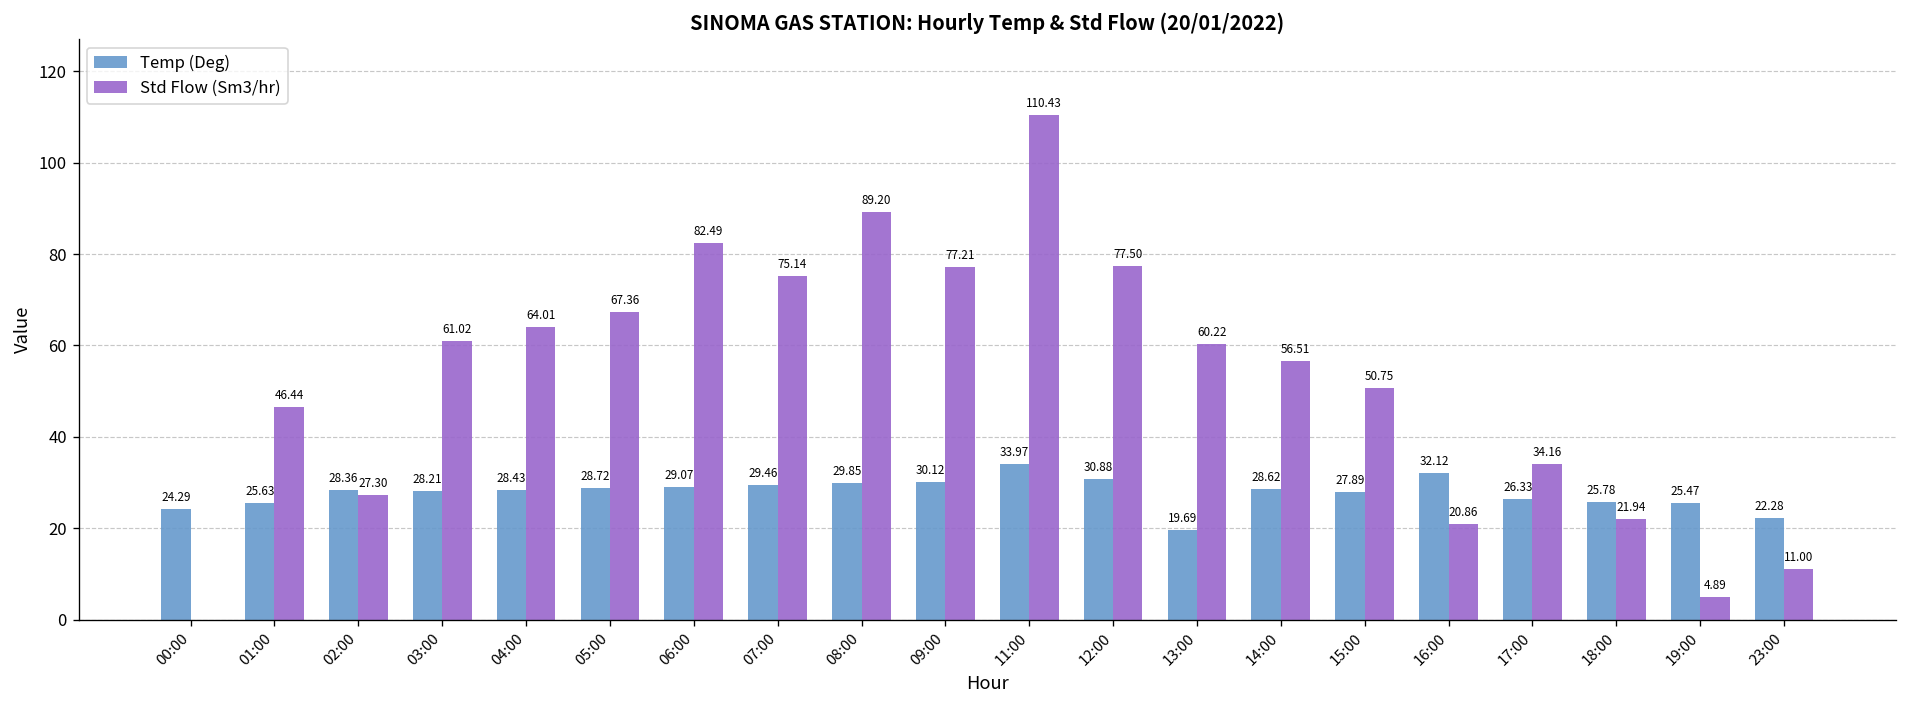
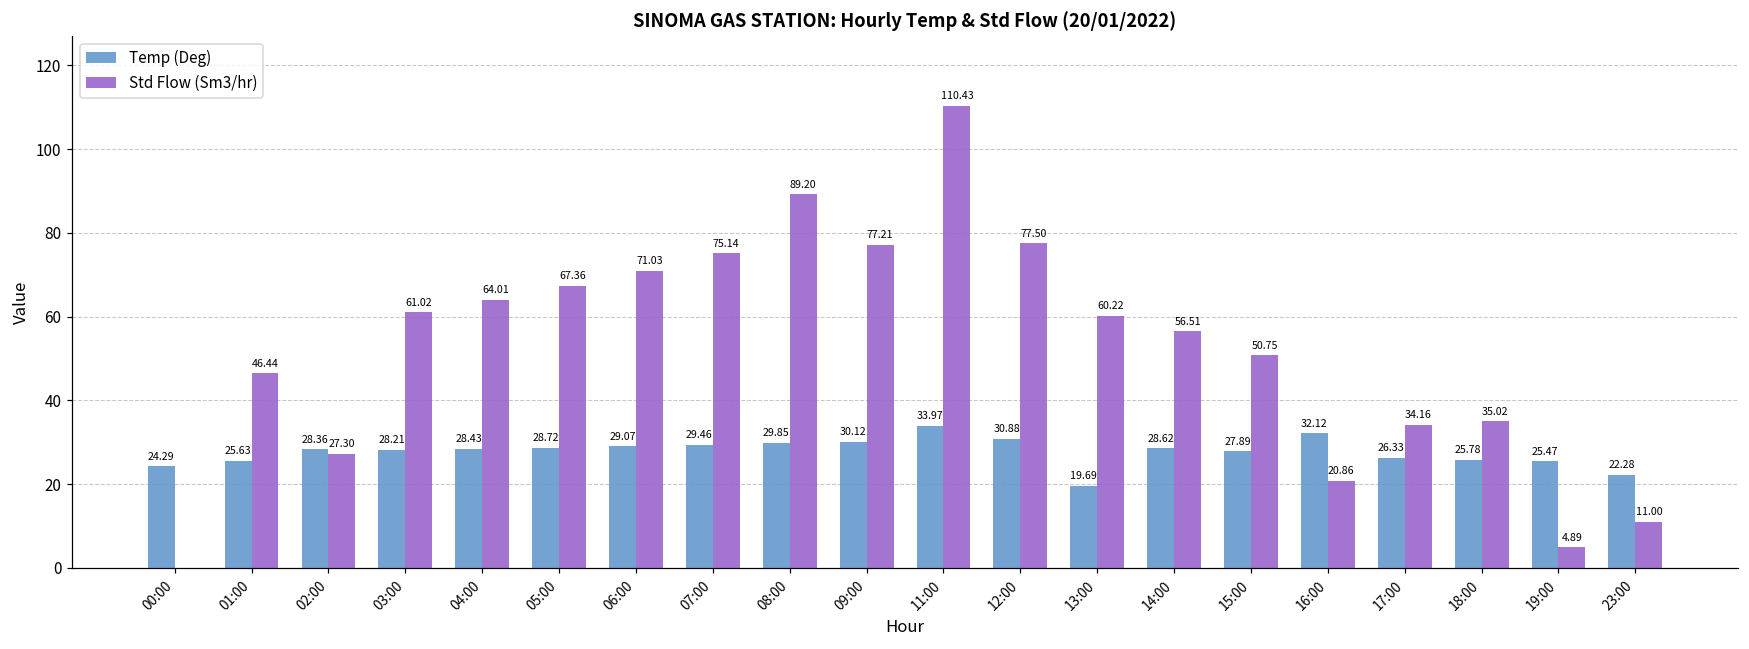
Std Flow (Sm3/hr), 06:00: 82.49 -> 71.03
Std Flow (Sm3/hr), 18:00: 21.94 -> 35.02
